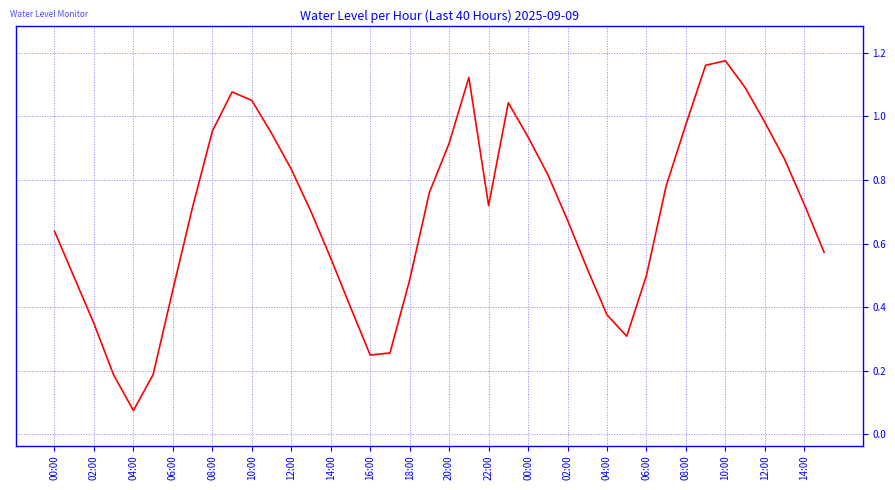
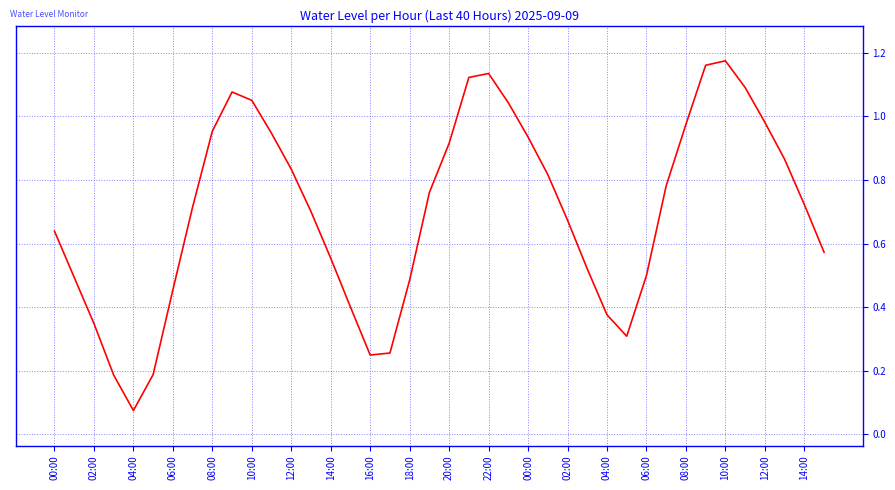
22:00: 0.72 -> 1.14
